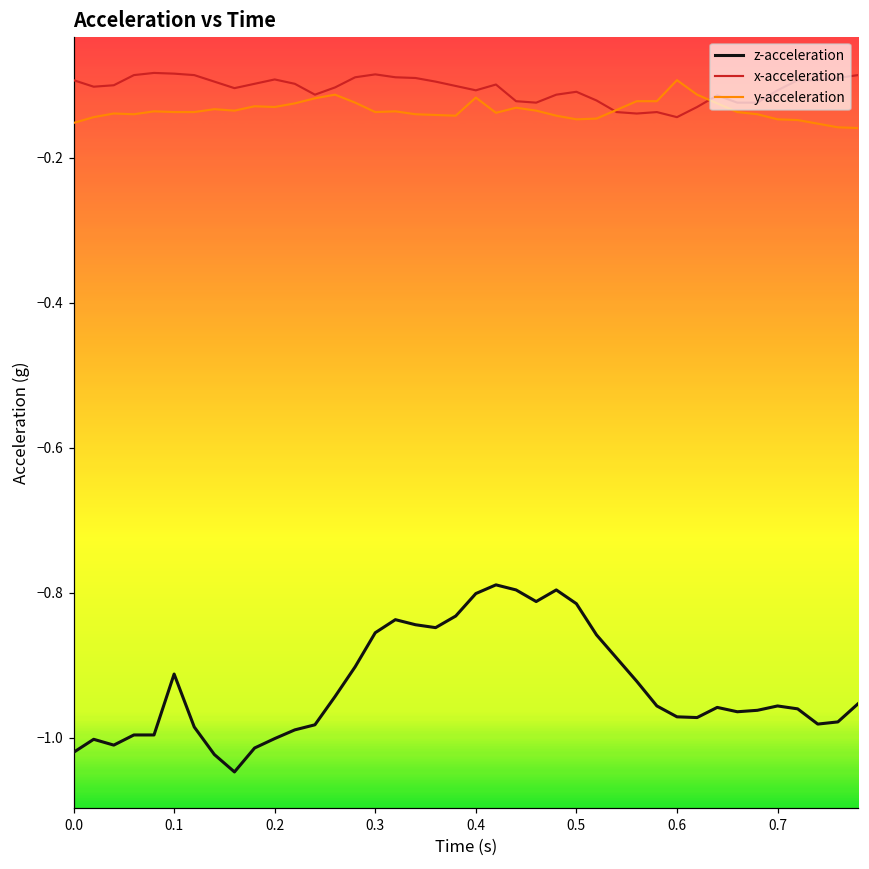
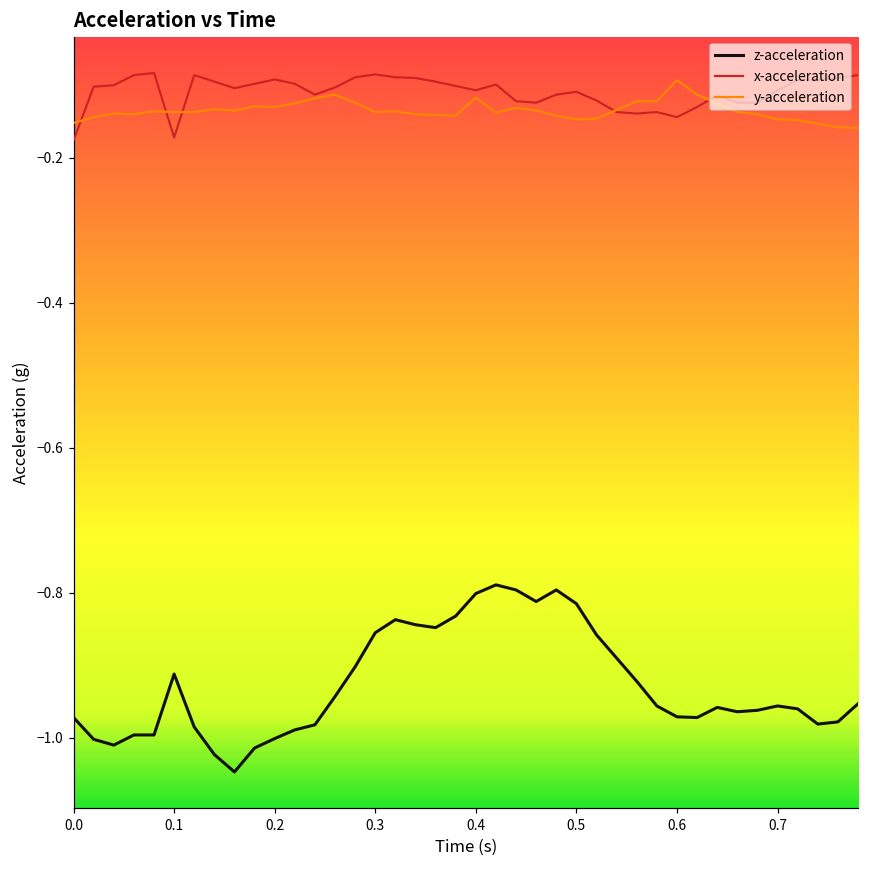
z-acceleration, 0.0: -1.02 -> -0.97
x-acceleration, 0.0: -0.09 -> -0.18
x-acceleration, 0.1: -0.08 -> -0.17
